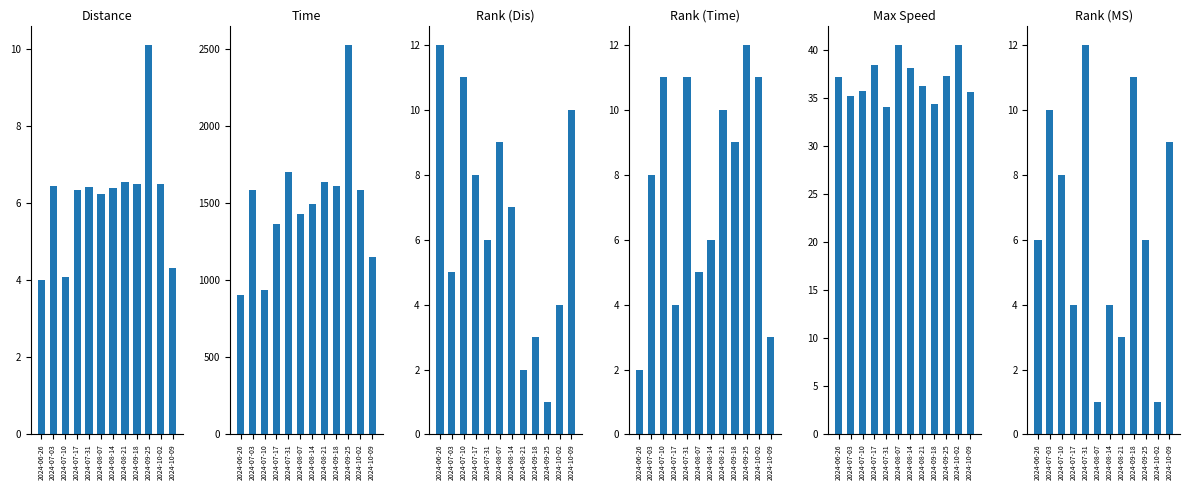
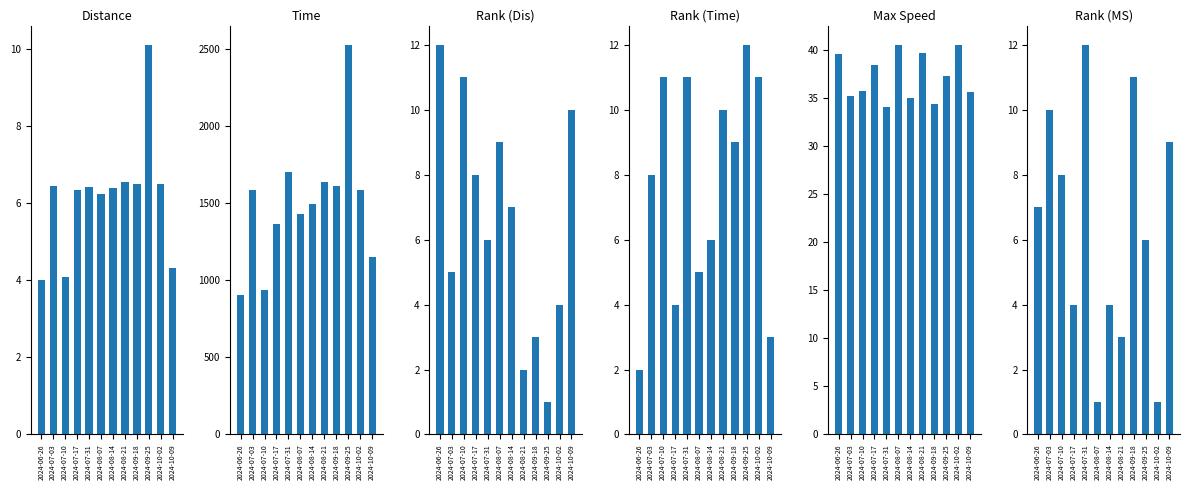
Max Speed, 2024-06-26: 37 -> 40
Max Speed, 2024-08-14: 38 -> 35
Max Speed, 2024-08-21: 36 -> 40
Rank (MS), 2024-06-26: 6 -> 7
